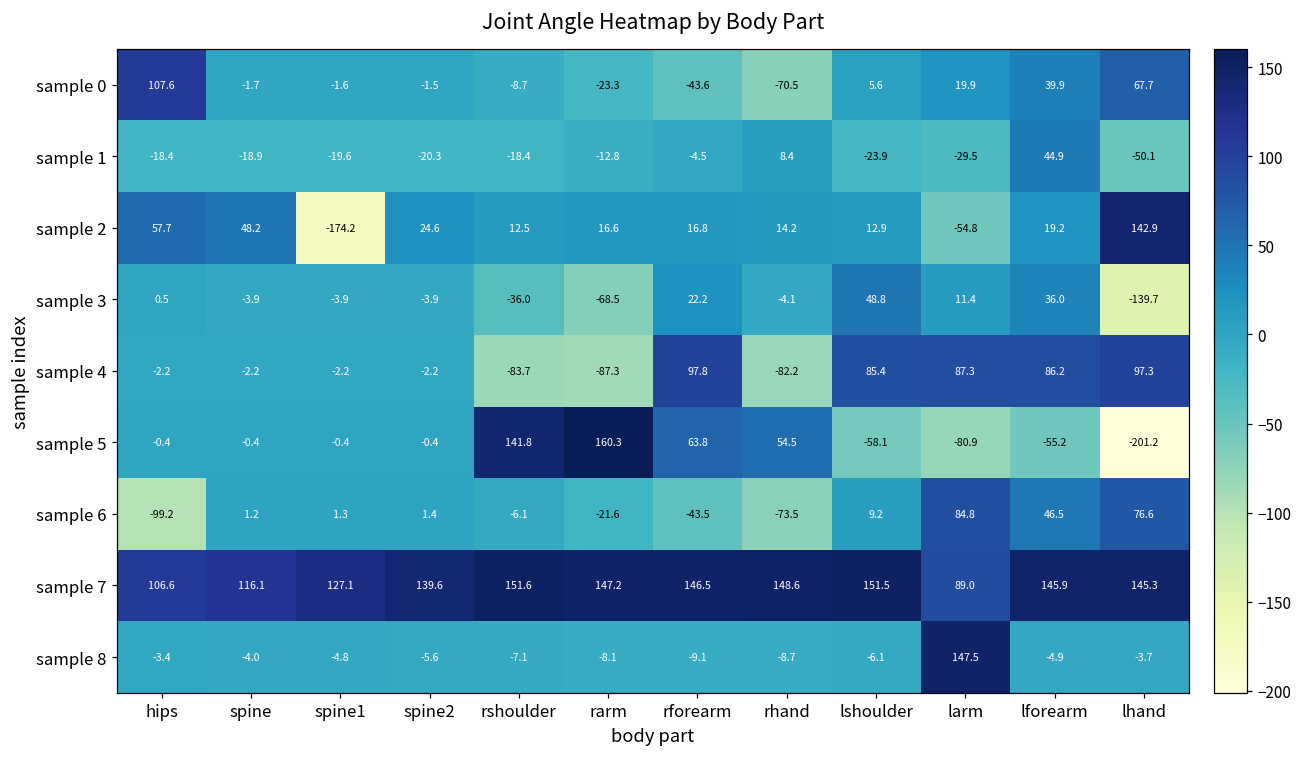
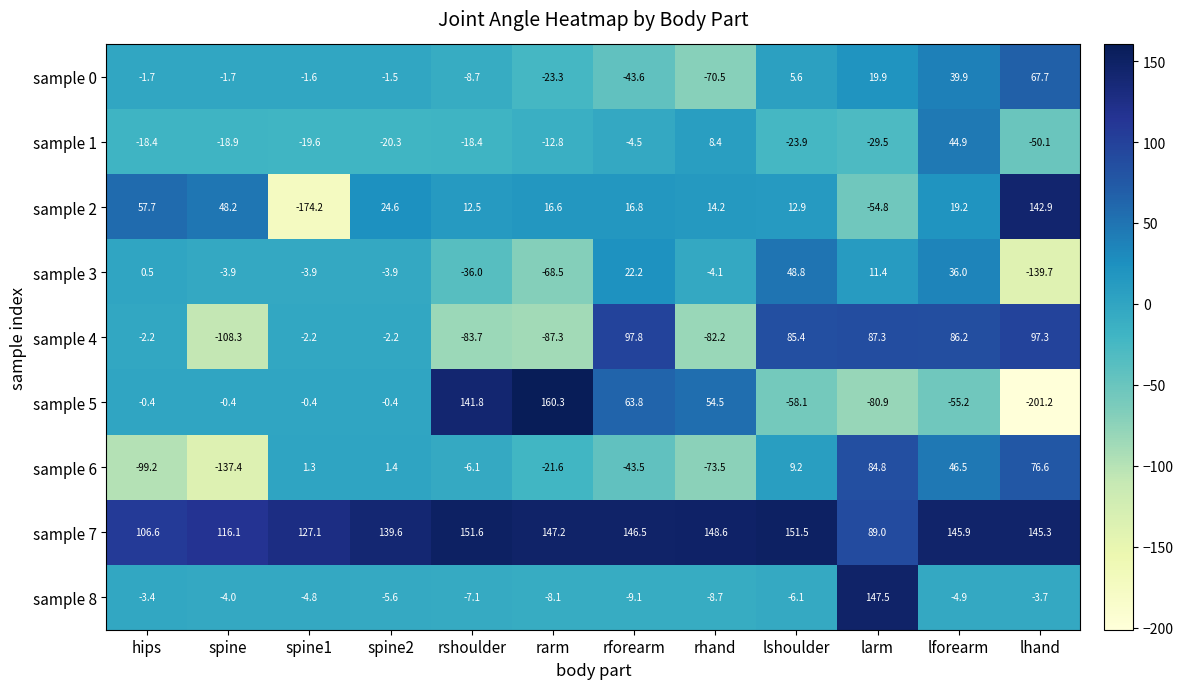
sample 0, hips: 107.6 -> -1.7
sample 4, spine: -2.2 -> -108.3
sample 6, spine: 1.2 -> -137.4
